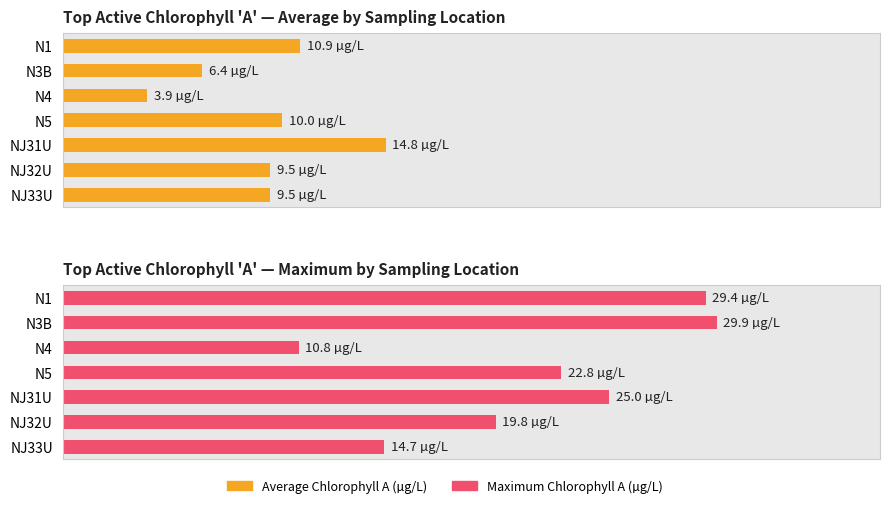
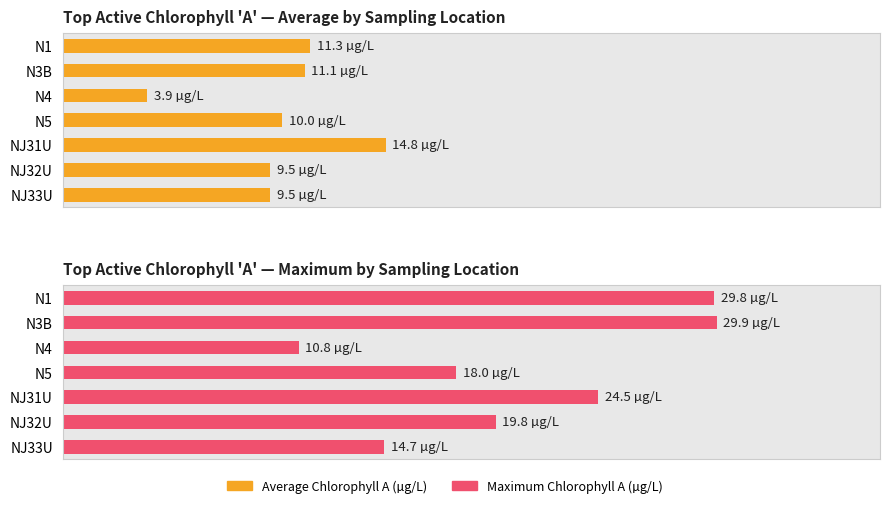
Top Active Chlorophyll 'A' — Average by Sampling Location, N1: 10.9 -> 11.3
Top Active Chlorophyll 'A' — Average by Sampling Location, N3B: 6.4 -> 11.1
Top Active Chlorophyll 'A' — Maximum by Sampling Location, N1: 29.4 -> 29.8
Top Active Chlorophyll 'A' — Maximum by Sampling Location, N5: 22.8 -> 18.0
Top Active Chlorophyll 'A' — Maximum by Sampling Location, NJ31U: 25.0 -> 24.5
